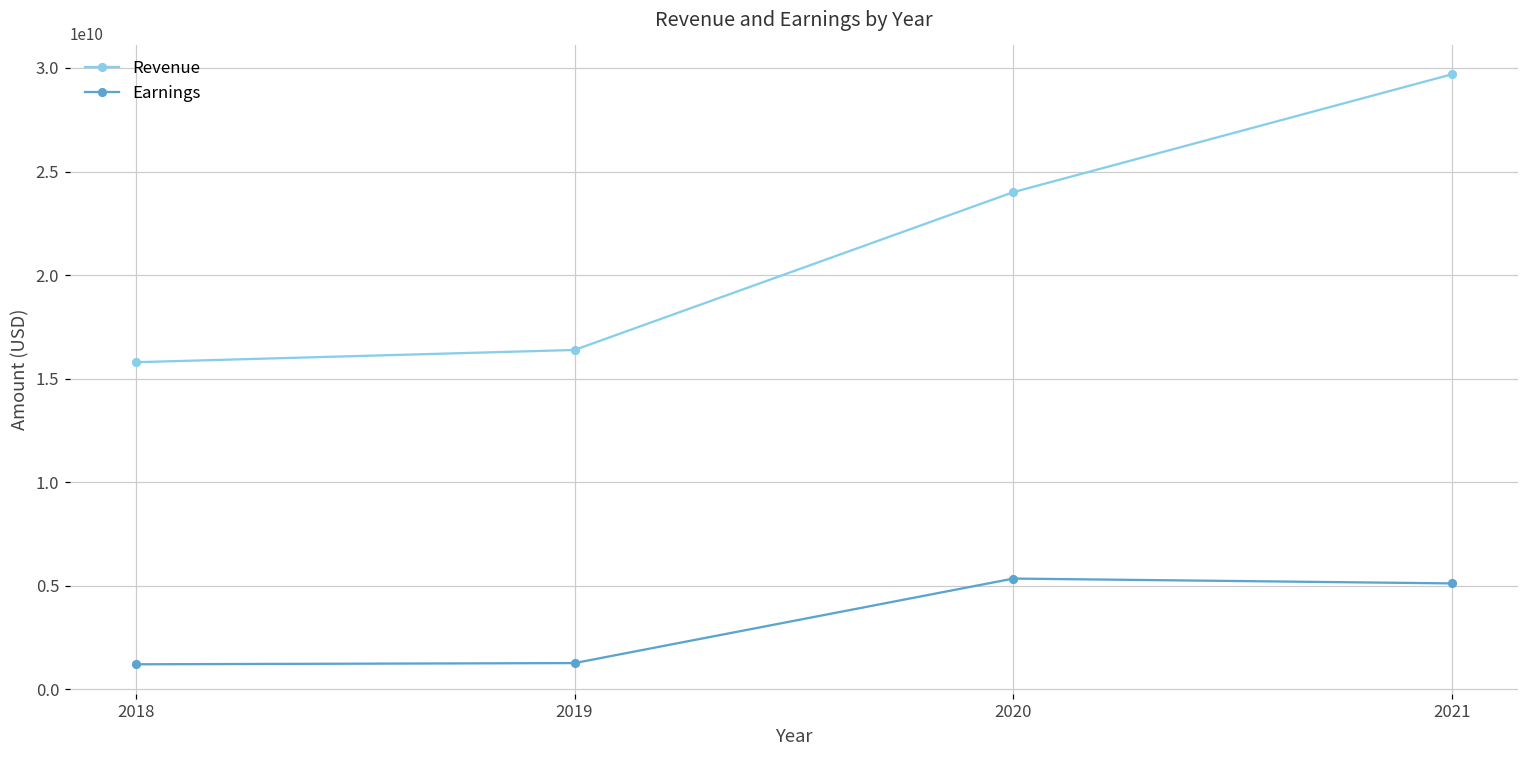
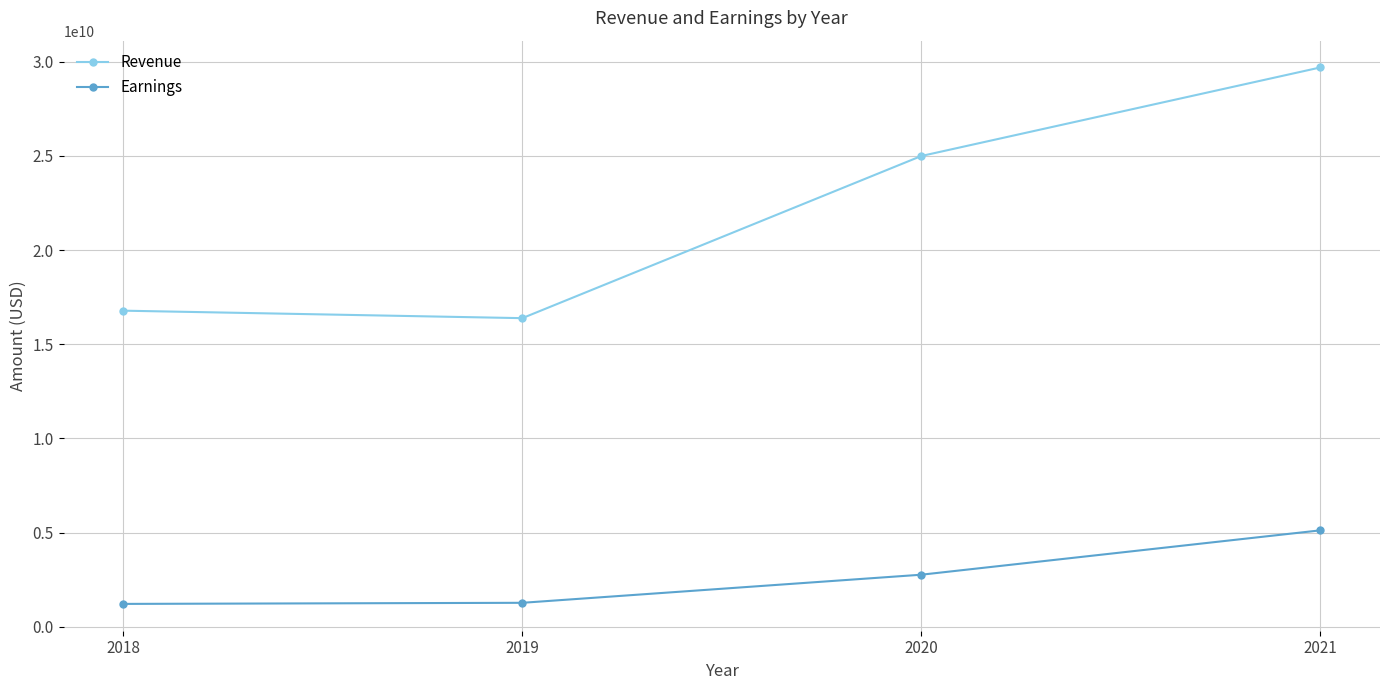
Revenue, 2018: 15800000000 -> 16800000000
Revenue, 2020: 24000000000 -> 25000000000
Earnings, 2020: 5300000000 -> 2800000000
